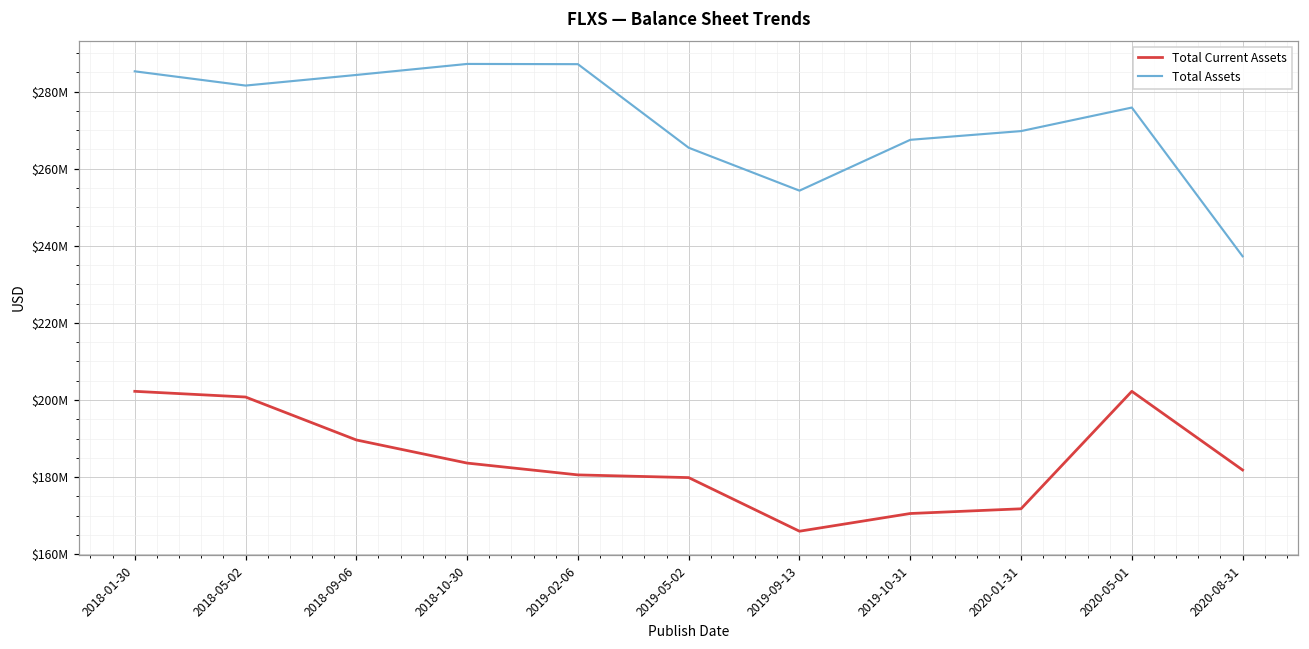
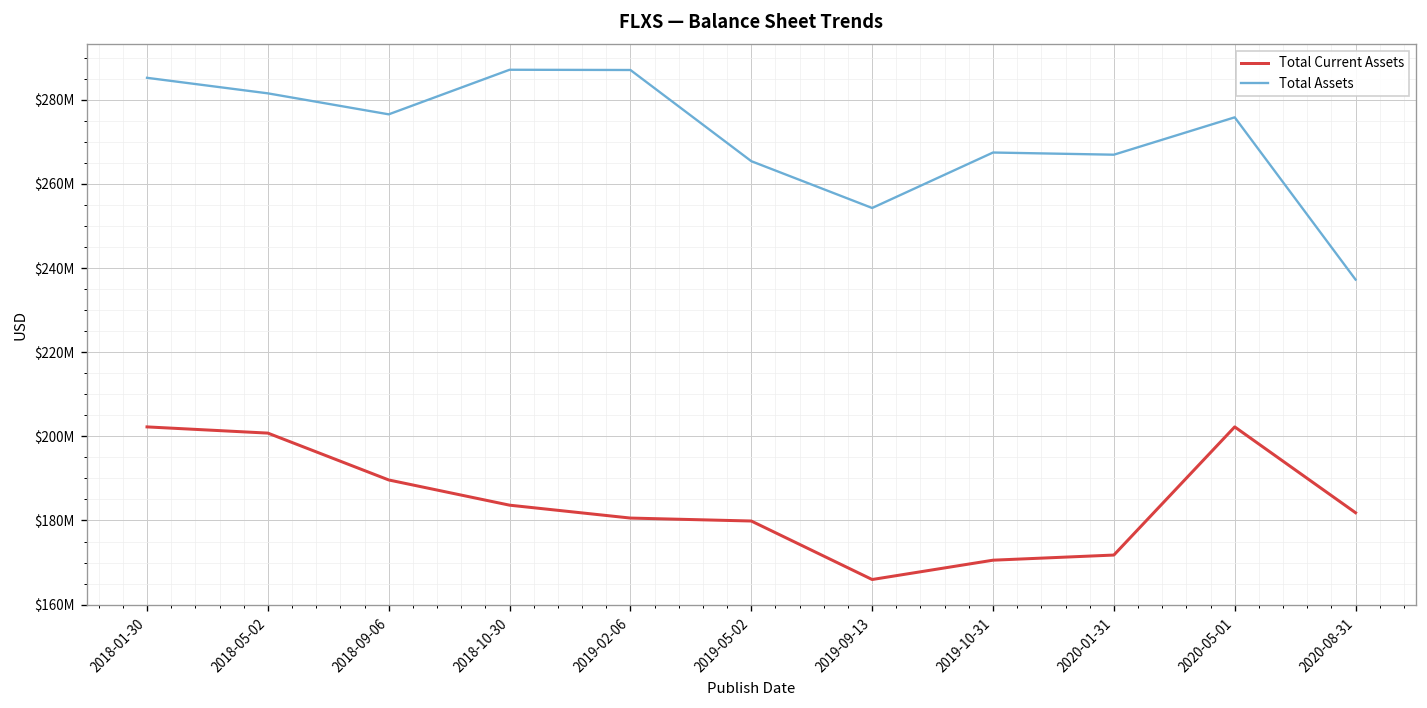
Total Assets, 2018-09-06: $284000000 -> $277000000
Total Assets, 2020-01-31: $270000000 -> $267000000
